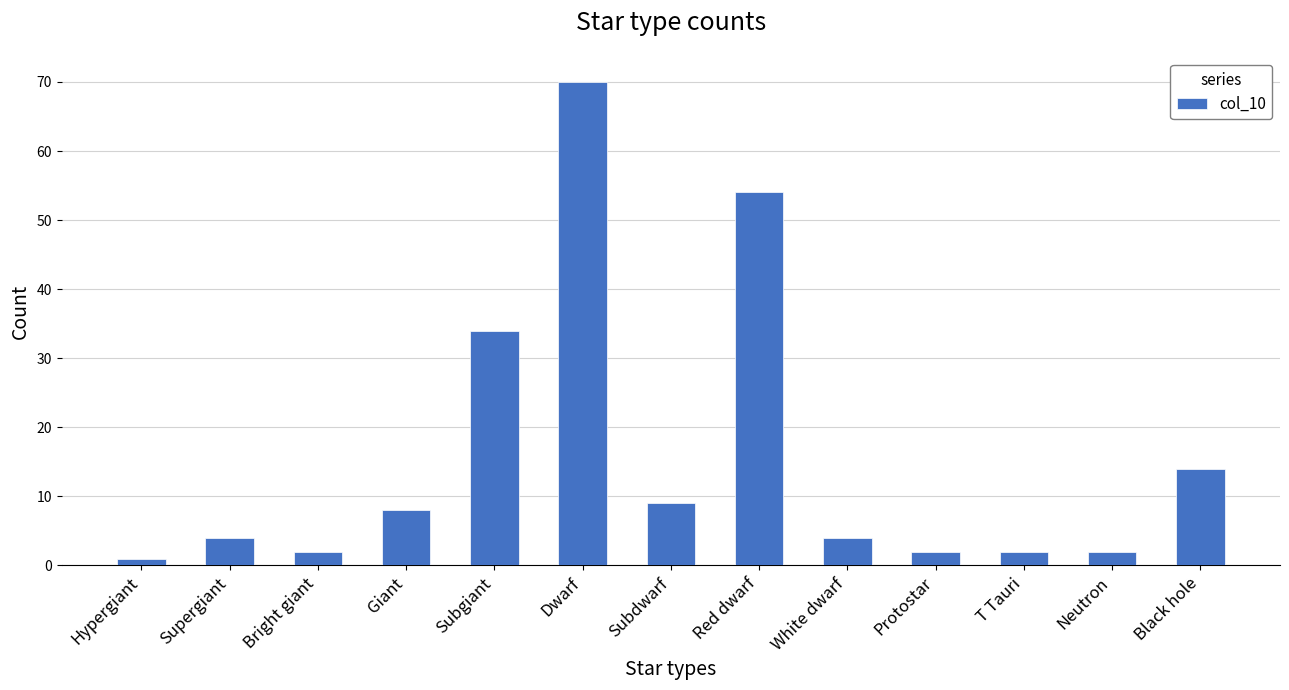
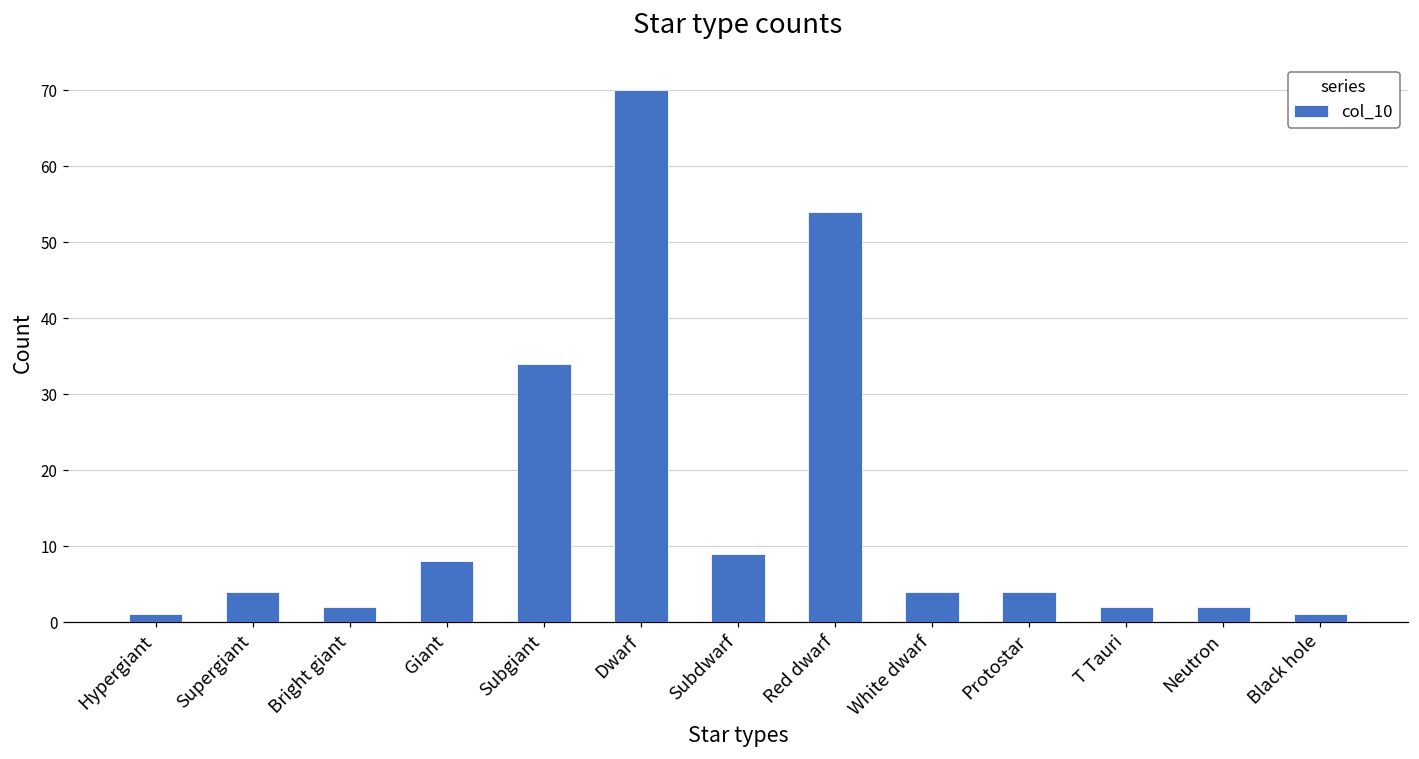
Protostar: 2 -> 4
Black hole: 14 -> 1
